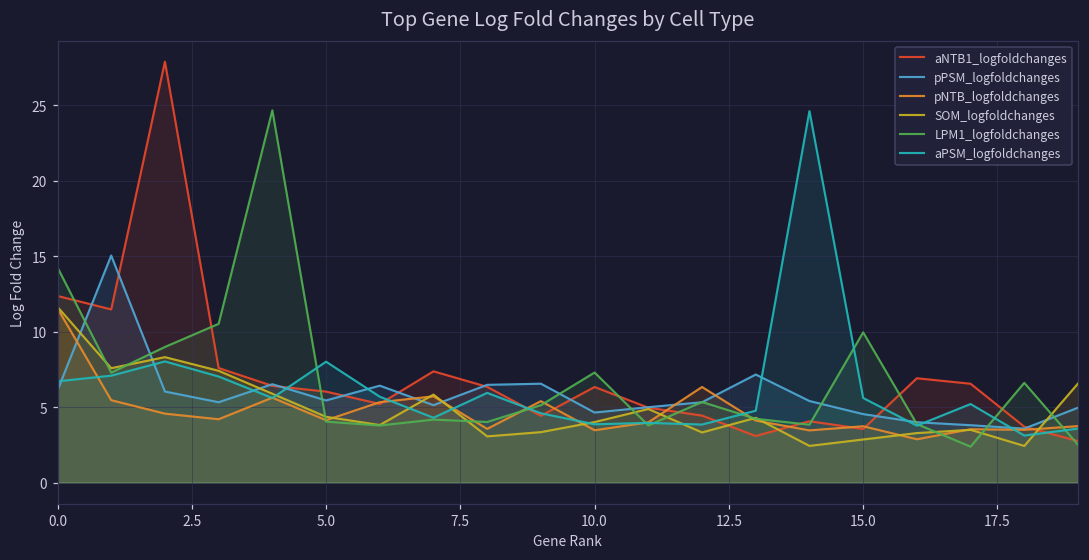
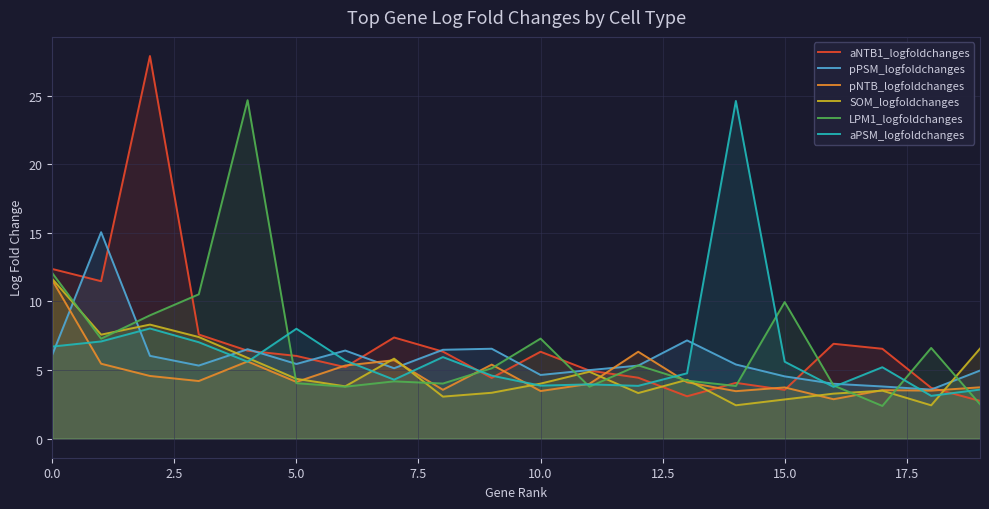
LPM1_logfoldchanges, 0.0: 14.3 -> 12.1
